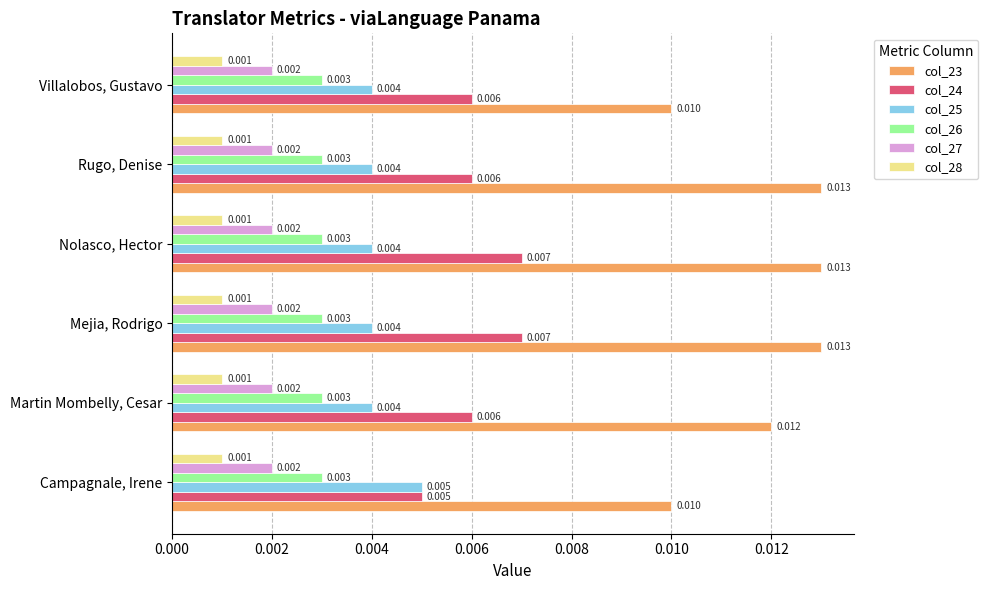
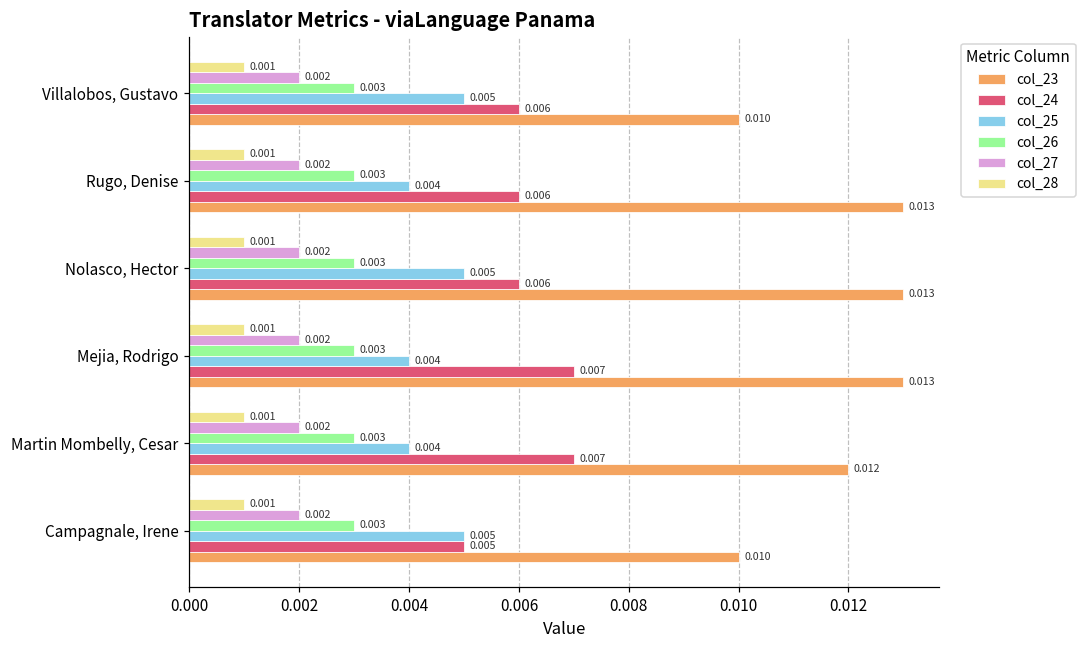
col_25, Villalobos, Gustavo: 0.004 -> 0.005
col_25, Nolasco, Hector: 0.004 -> 0.005
col_24, Nolasco, Hector: 0.007 -> 0.006
col_24, Martin Mombelly, Cesar: 0.006 -> 0.007
